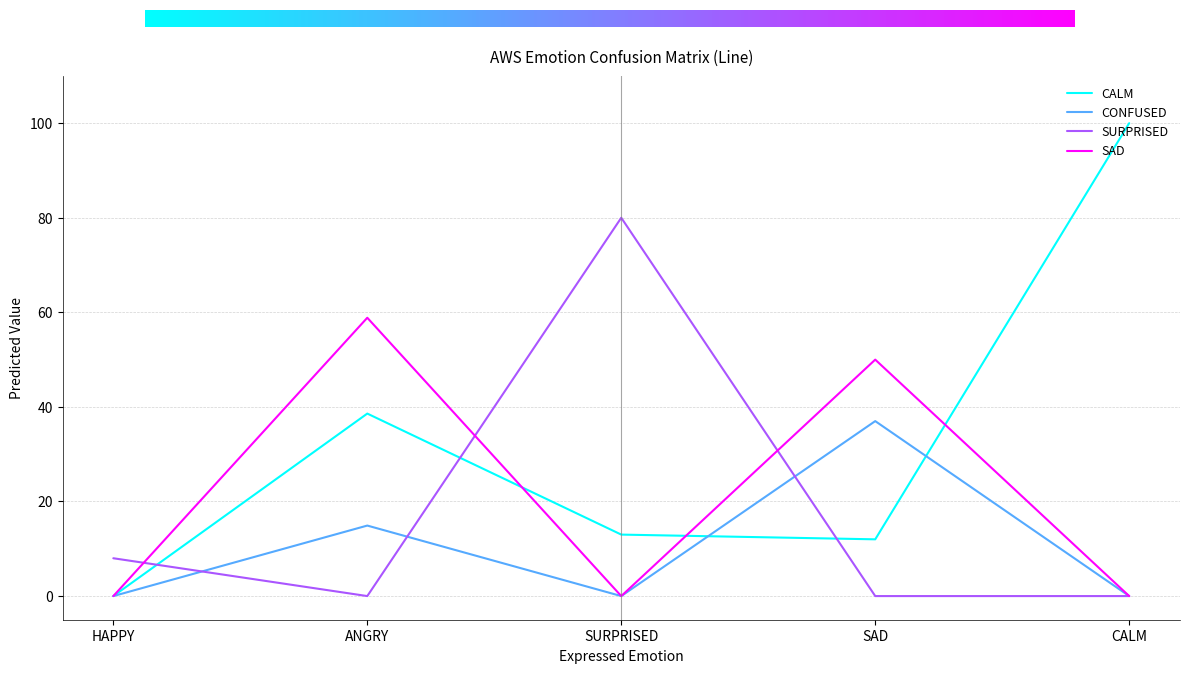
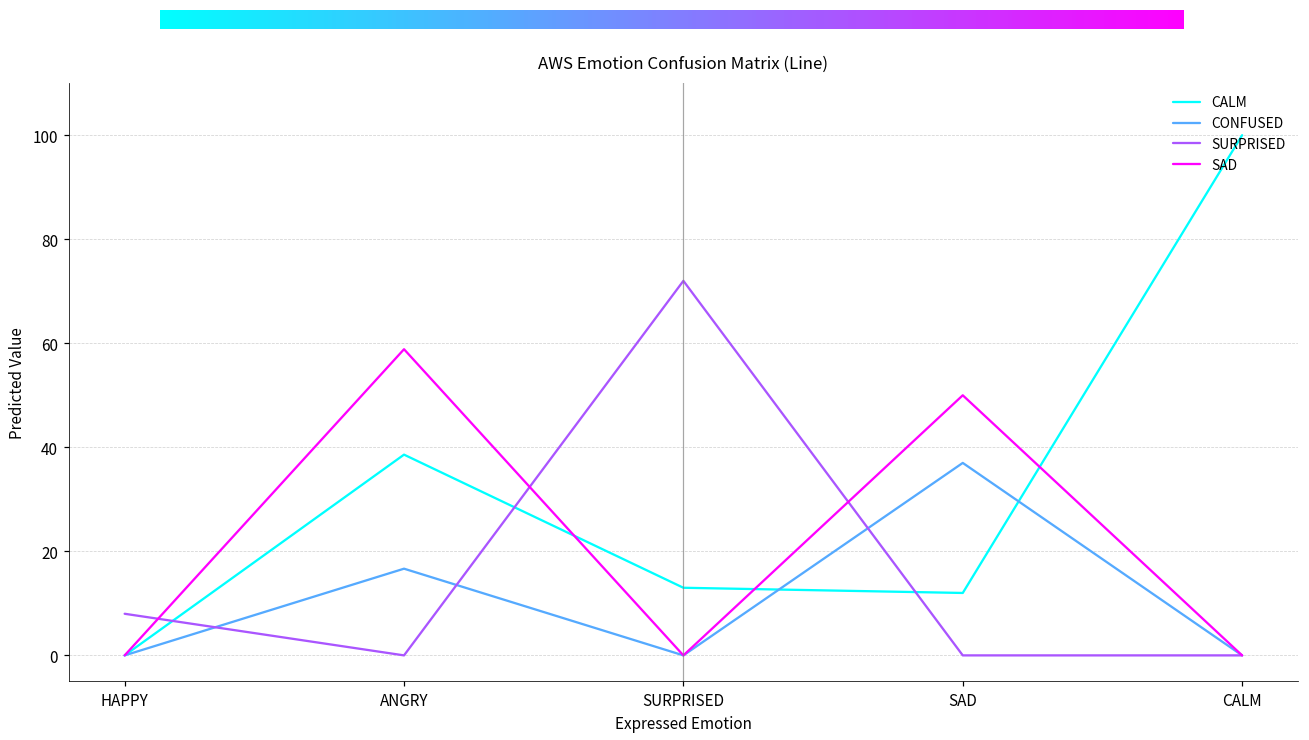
CONFUSED, ANGRY: 15 -> 17
SURPRISED, SURPRISED: 80 -> 72
